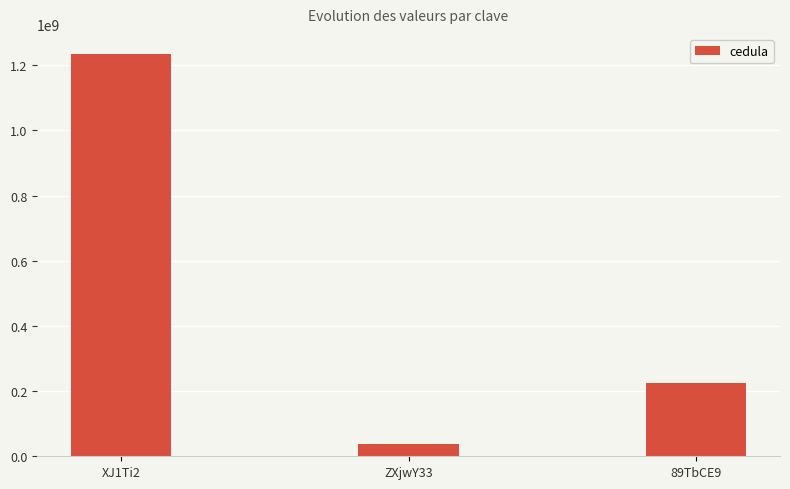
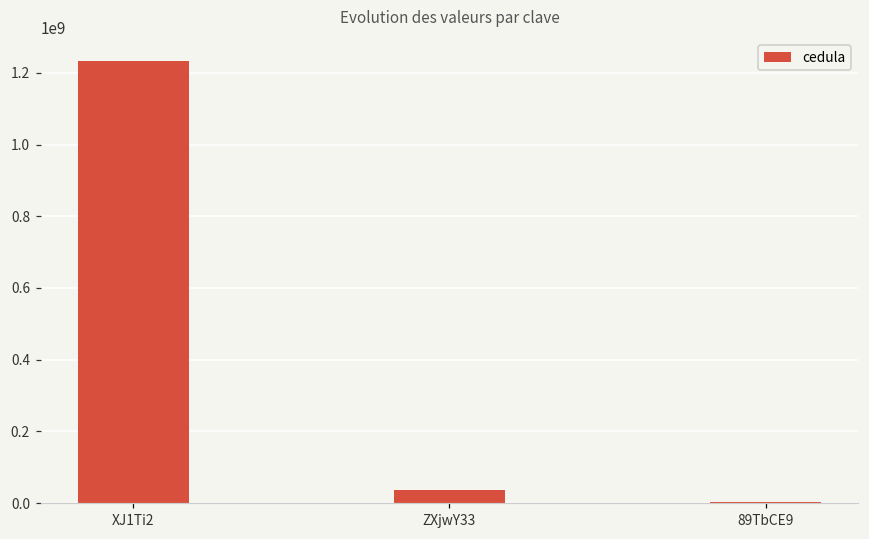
89TbCE9: 220000000 -> 0
